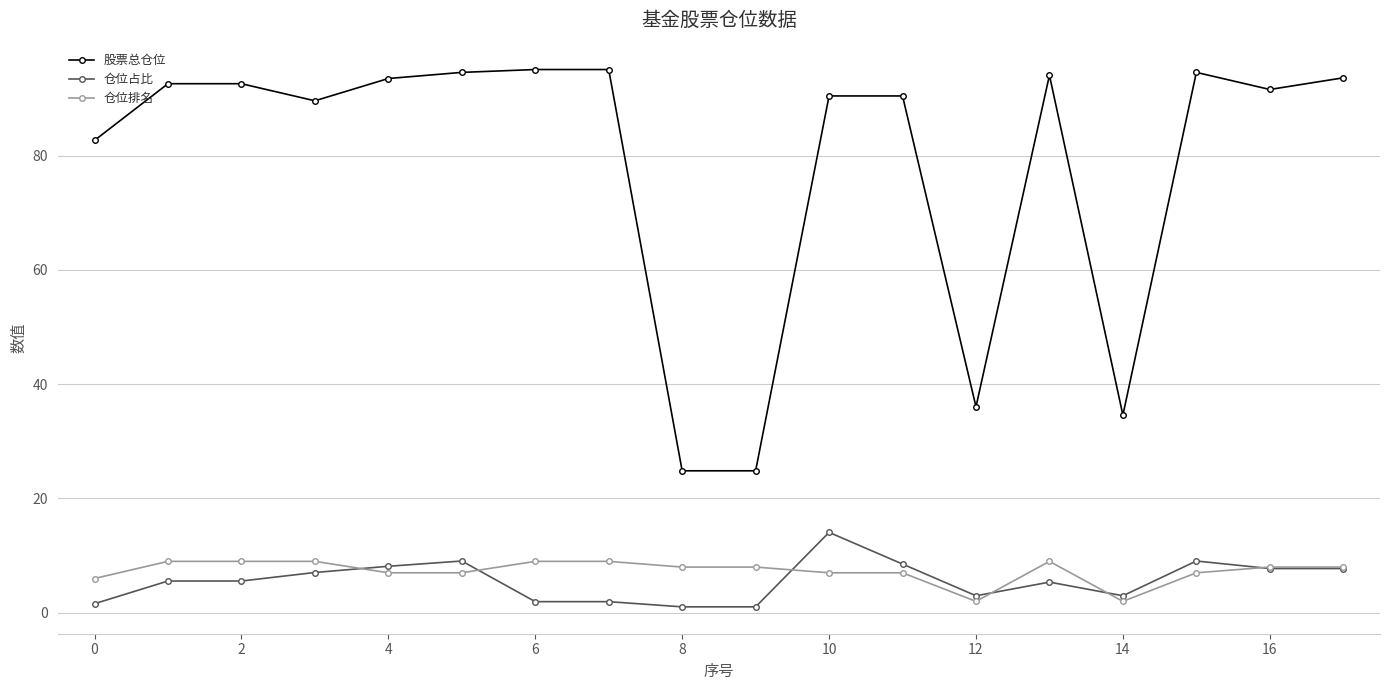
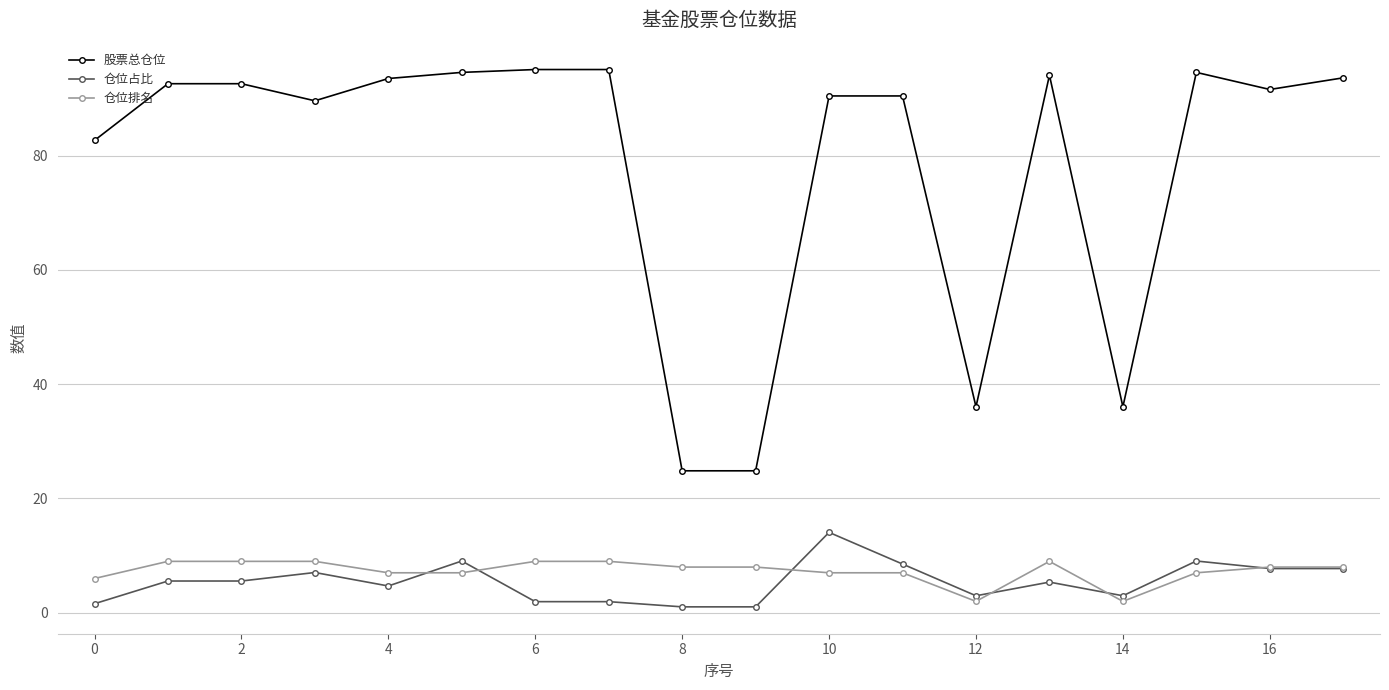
仓位占比, 4: 8 -> 5
股票总仓位, 14: 35 -> 36
